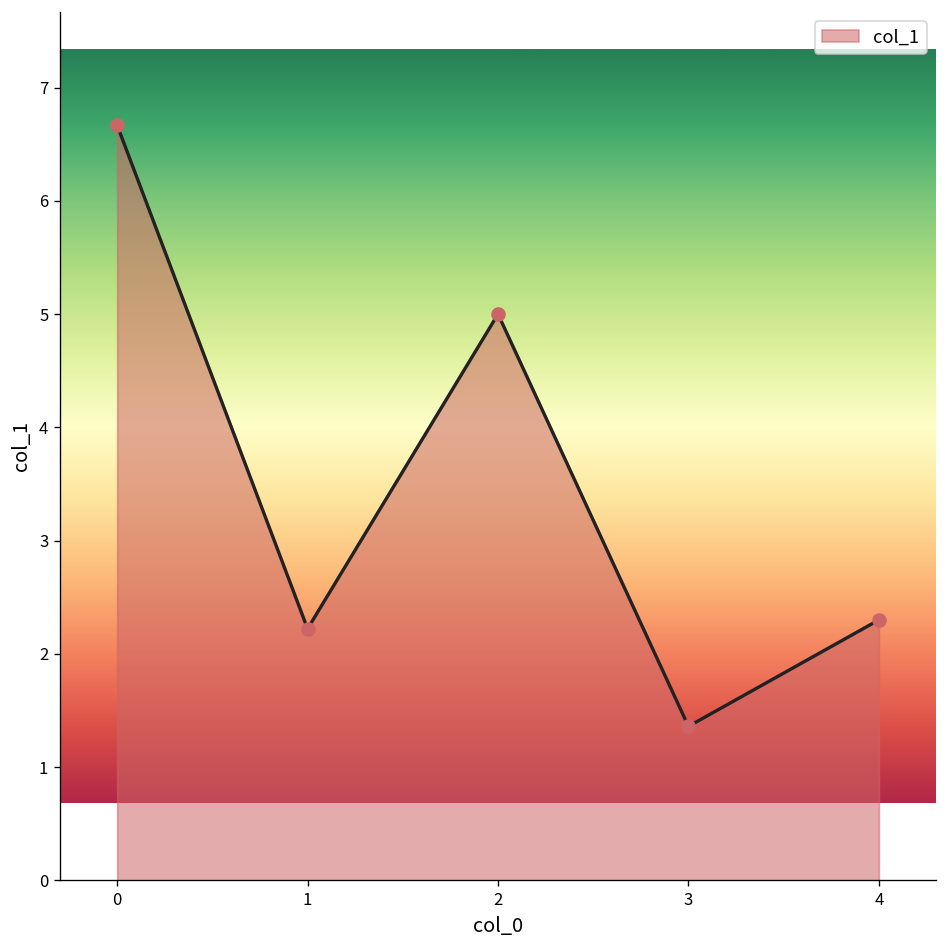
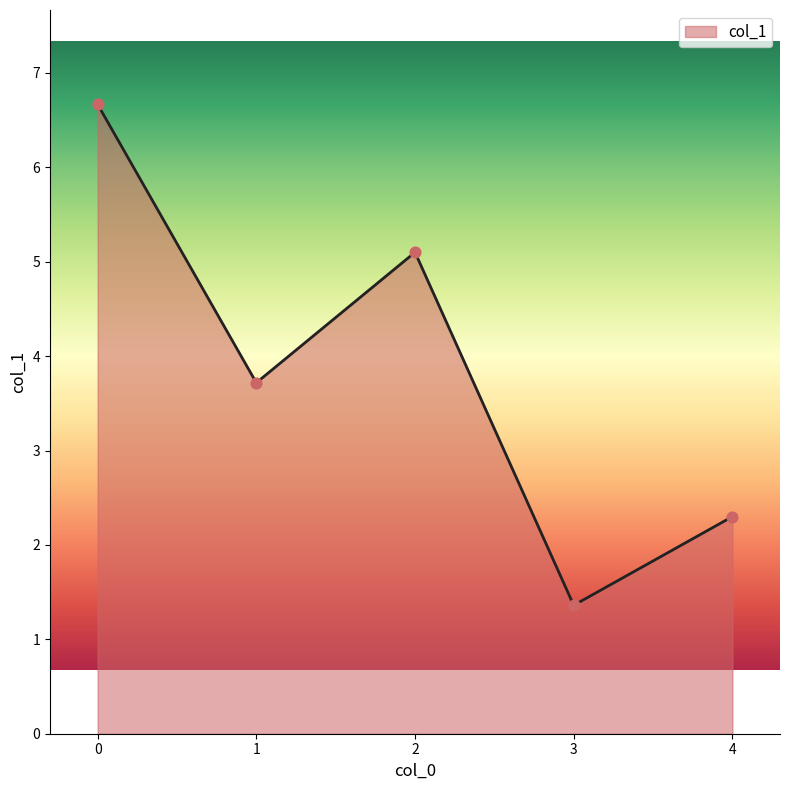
1: 2.2 -> 3.7
2: 5.0 -> 5.1
